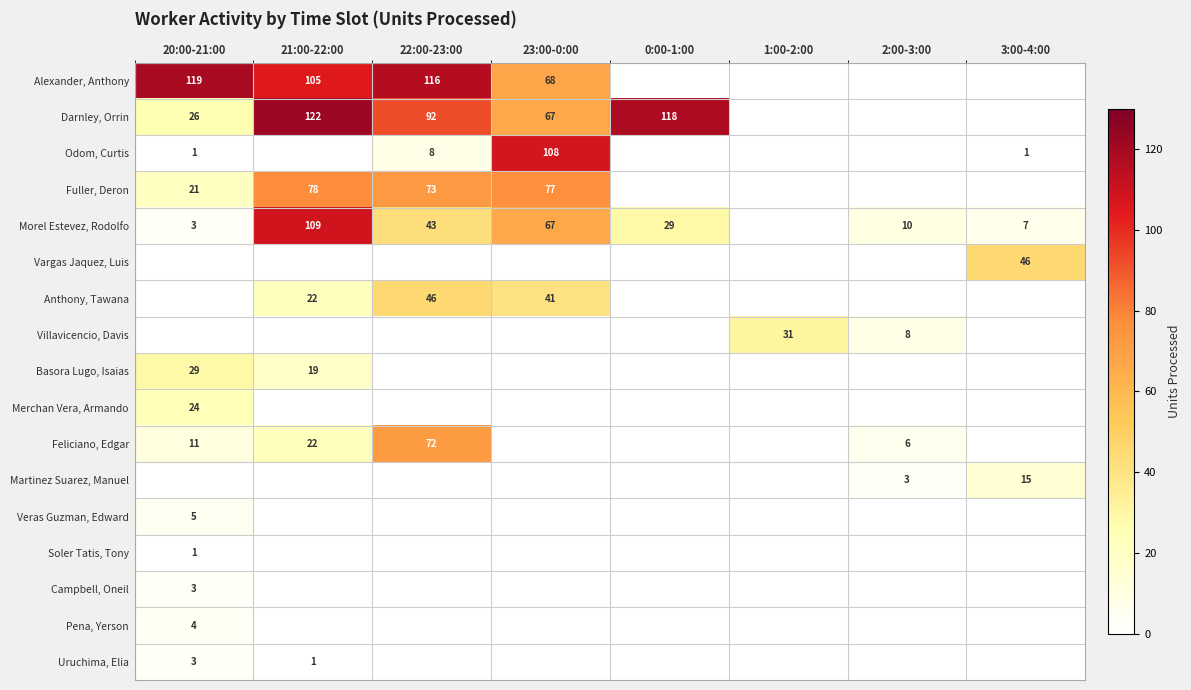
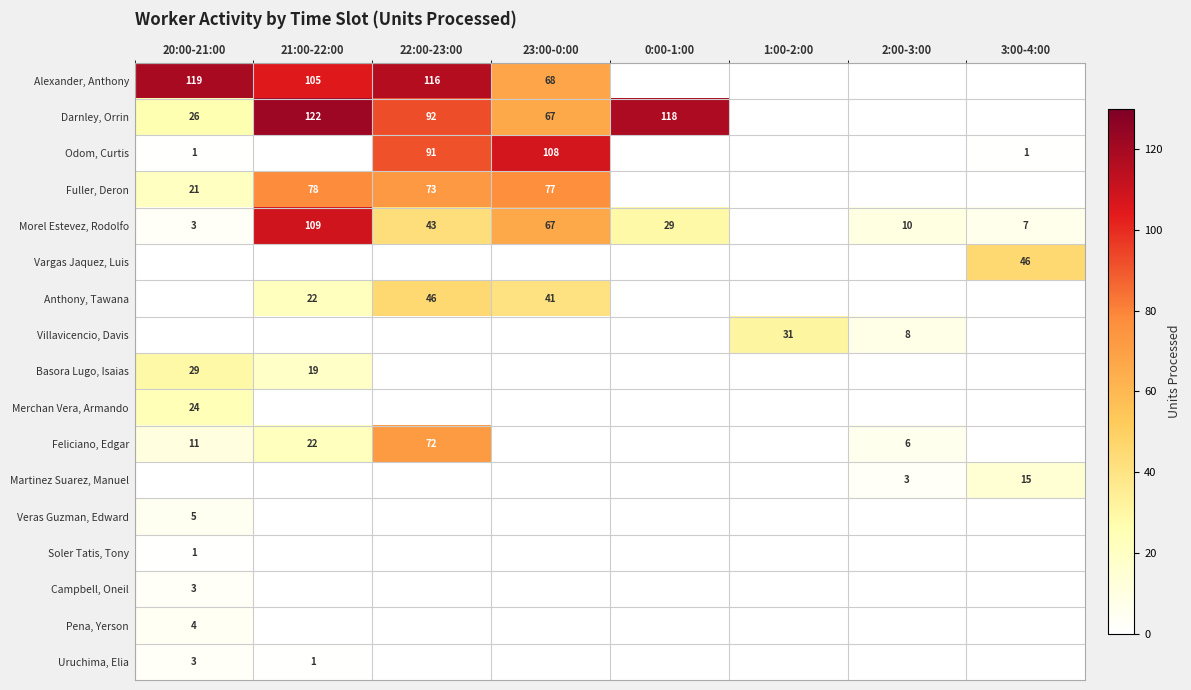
Odom, Curtis, 22:00-23:00: 8 -> 91
